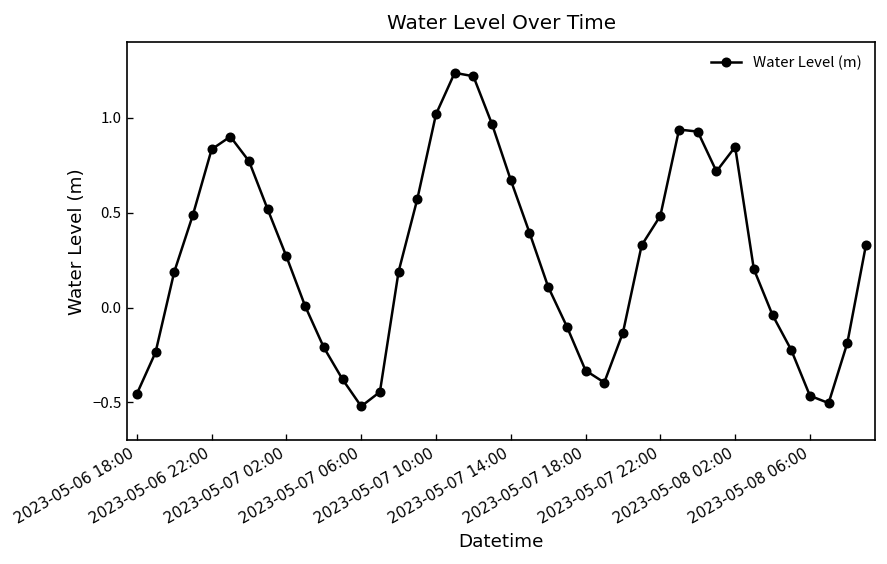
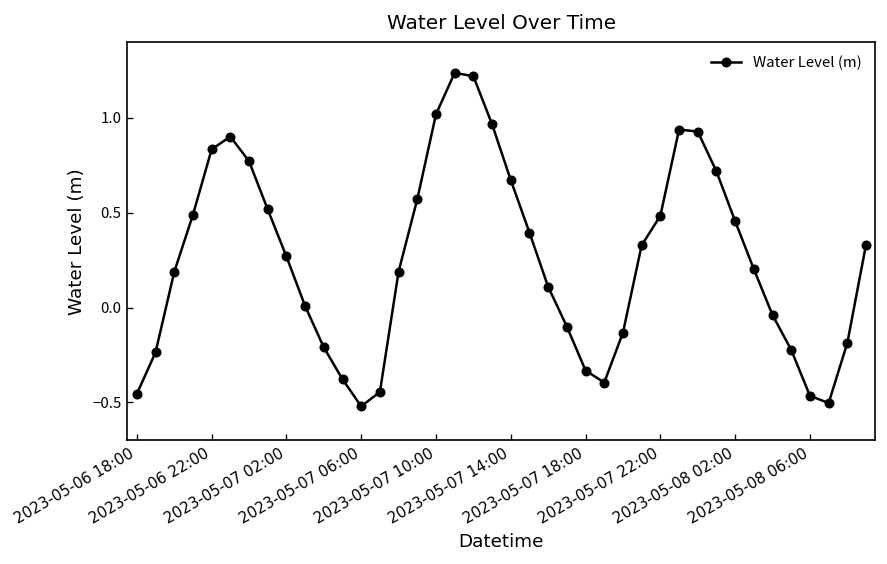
2023-05-08 02:00: 0.85 -> 0.46
